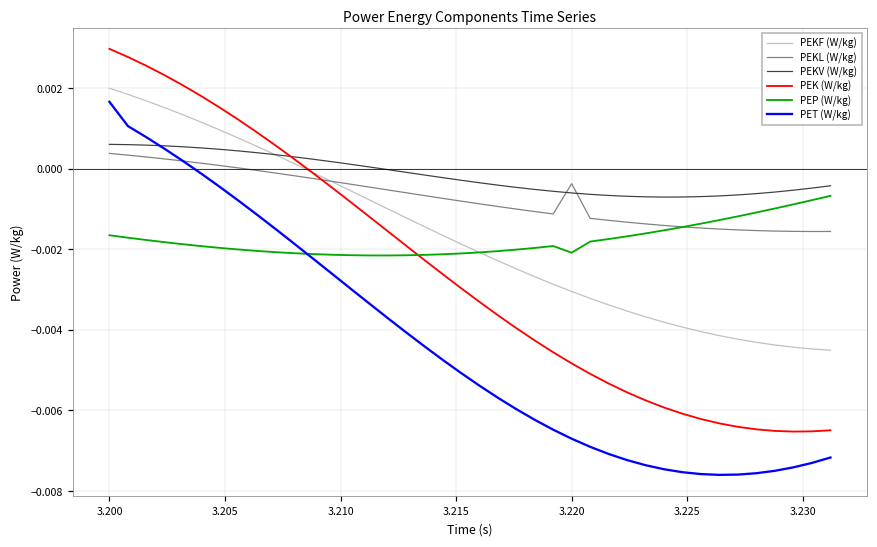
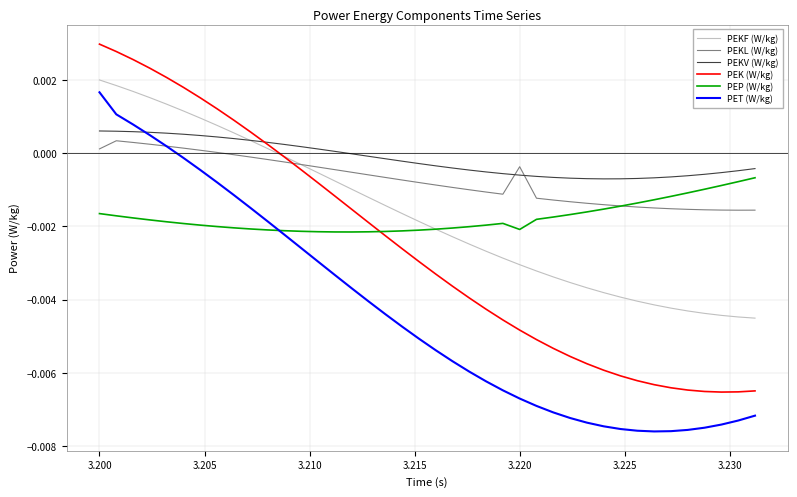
PEKL (W/kg), 3.200: 0.0004 -> 0.0001
